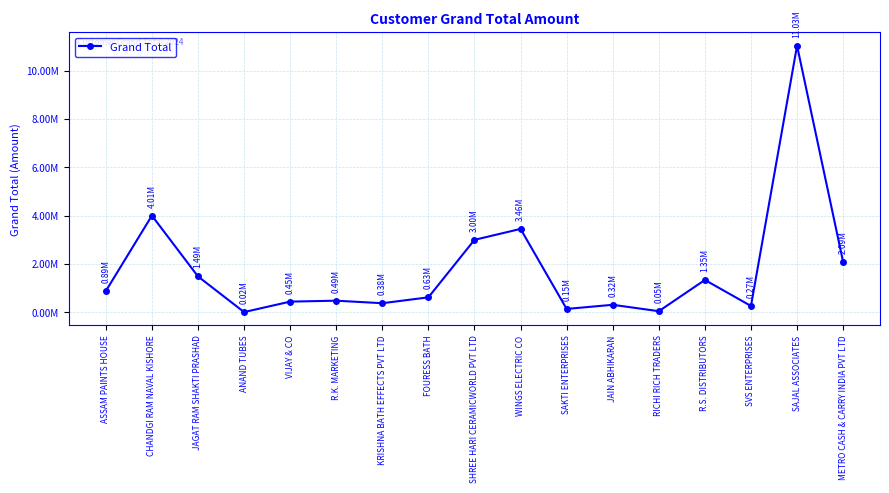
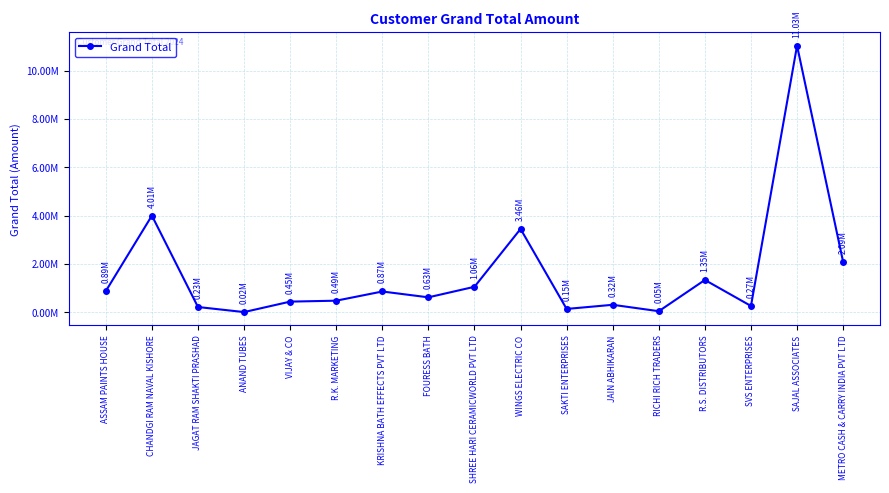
JAGAT RAM SHAKTI PRASHAD: 1.49M -> 0.23M
KRISHNA BATH EFFECTS PVT LTD: 0.38M -> 0.87M
SHREE HARI CERAMICWORLD PVT LTD: 3.00M -> 1.06M
